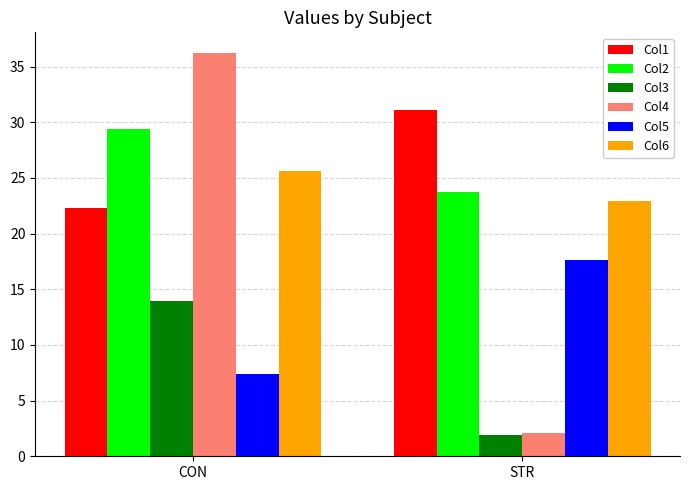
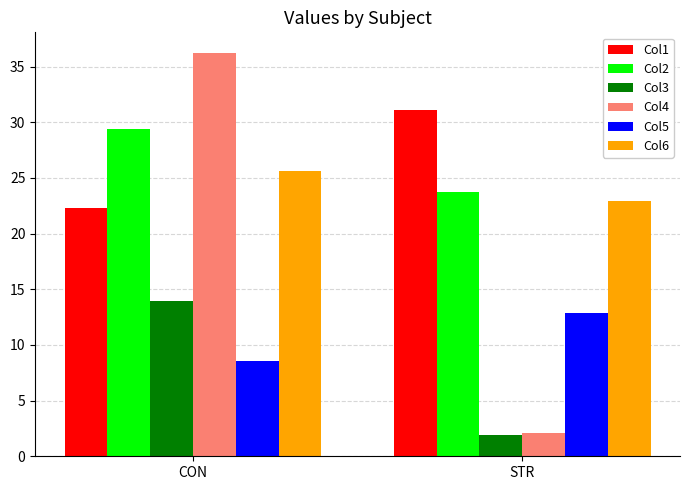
Col5, CON: 7.4 -> 8.5
Col5, STR: 17.6 -> 12.9
